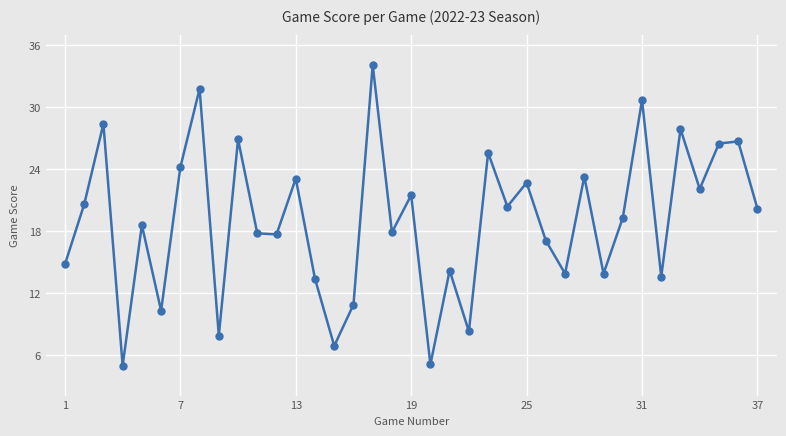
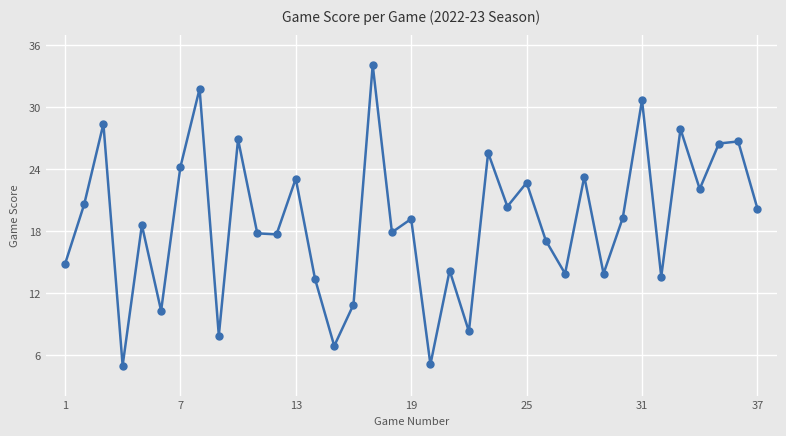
19: 21.5 -> 19.2
